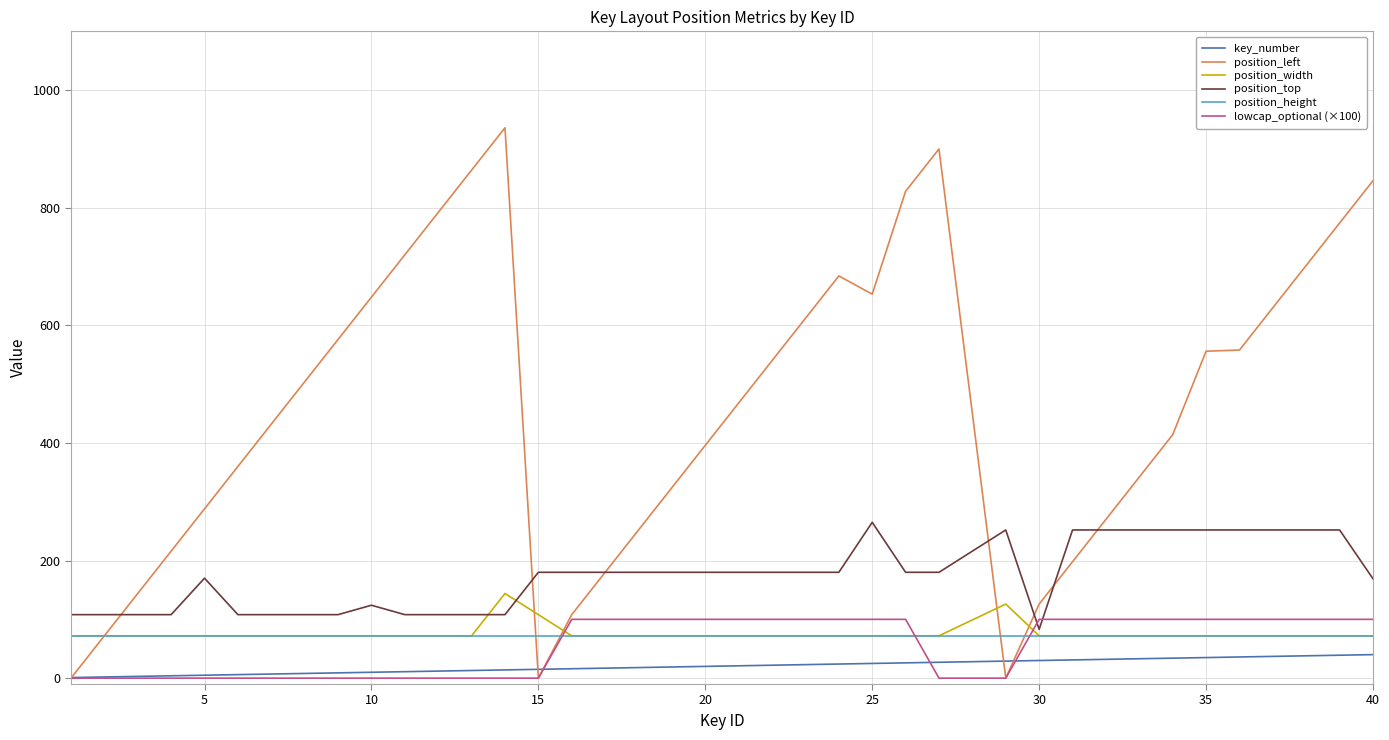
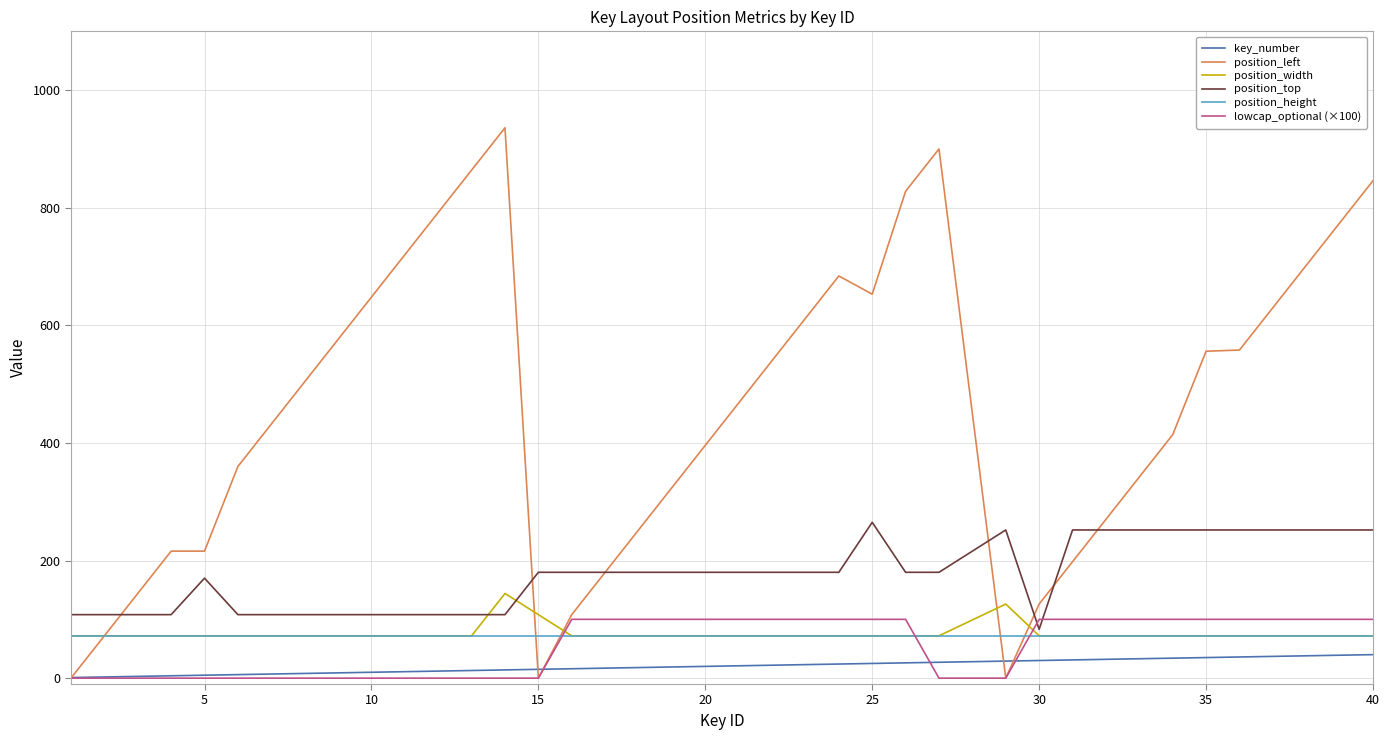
position_left, 5: 290 -> 220
position_top, 10: 120 -> 110
position_top, 40: 170 -> 250
